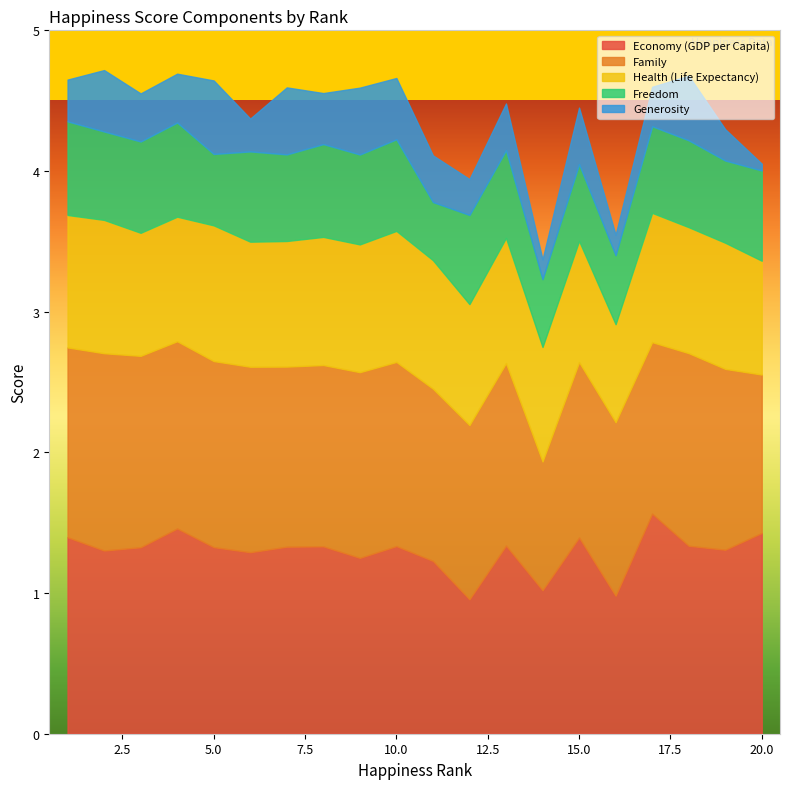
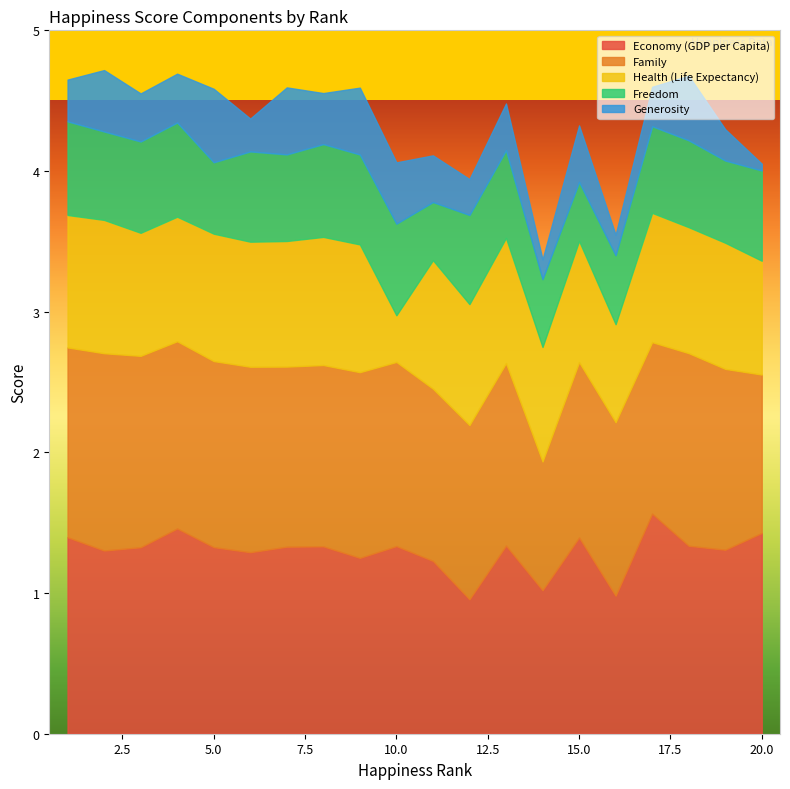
Health (Life Expectancy), 5.0: 0.96 -> 0.91
Health (Life Expectancy), 10.0: 0.93 -> 0.33
Freedom, 15.0: 0.55 -> 0.42
